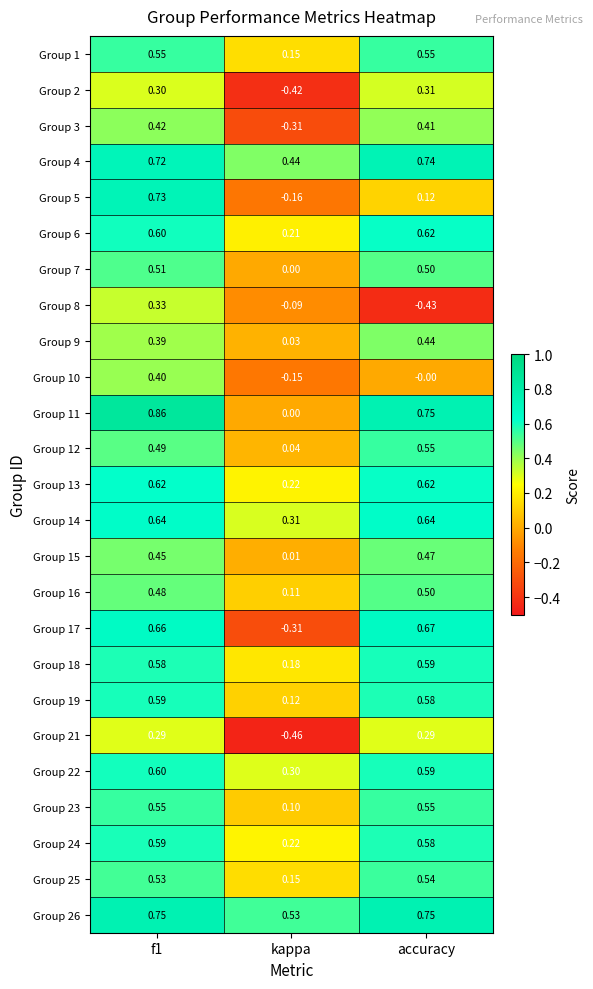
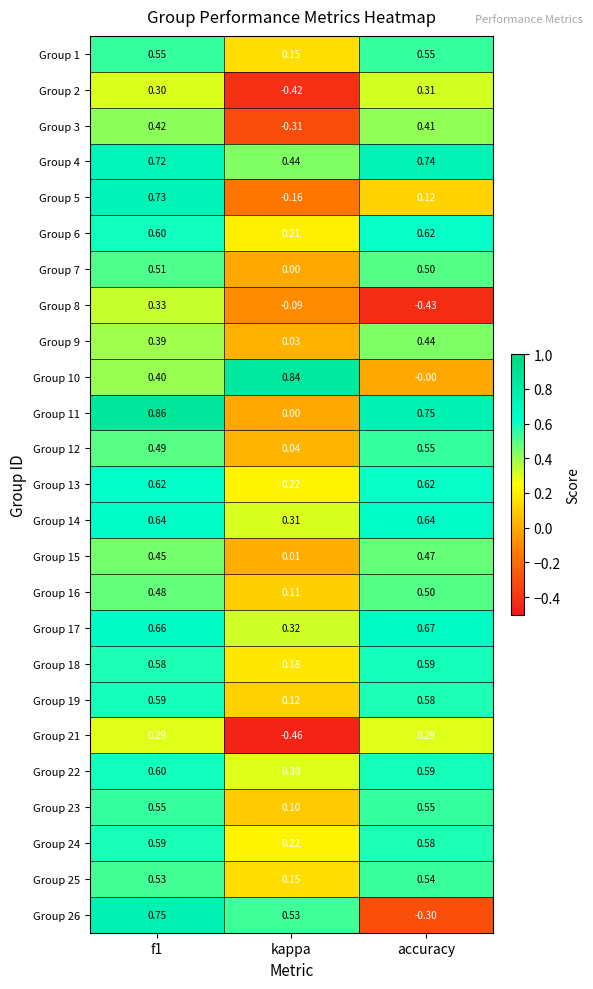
Group 10, kappa: -0.15 -> 0.84
Group 17, kappa: -0.31 -> 0.32
Group 26, accuracy: 0.75 -> -0.30
